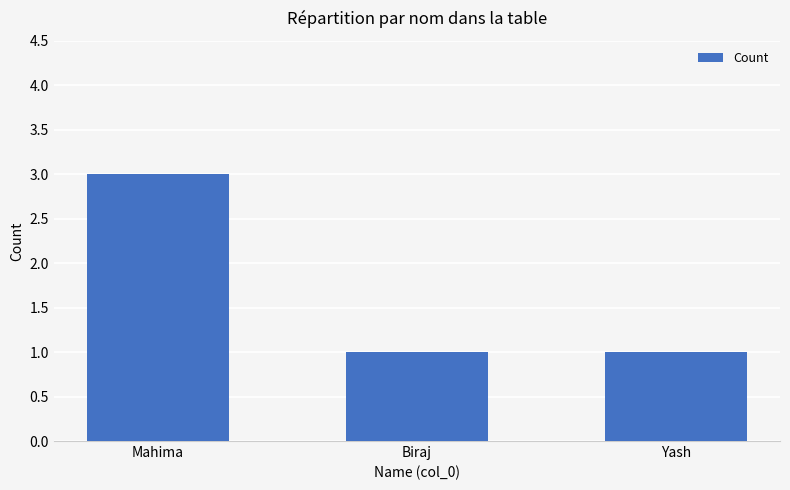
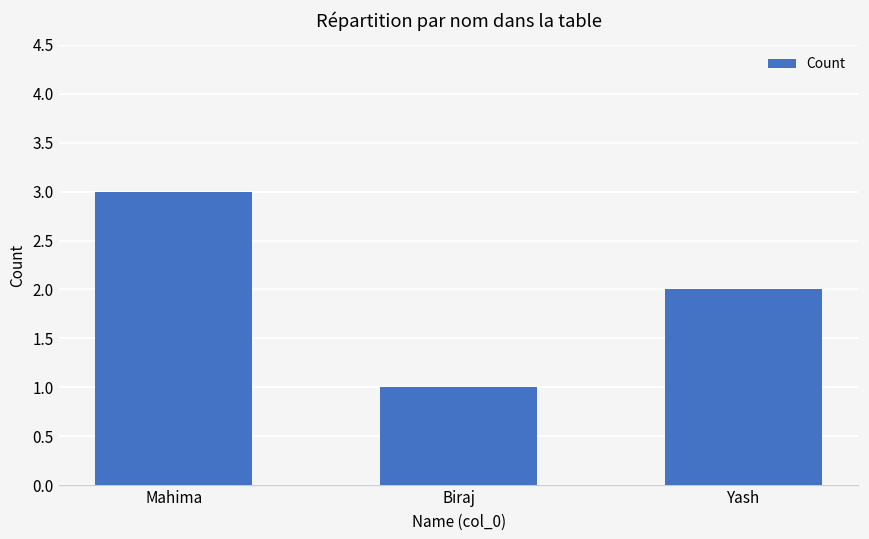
Yash: 1 -> 2
